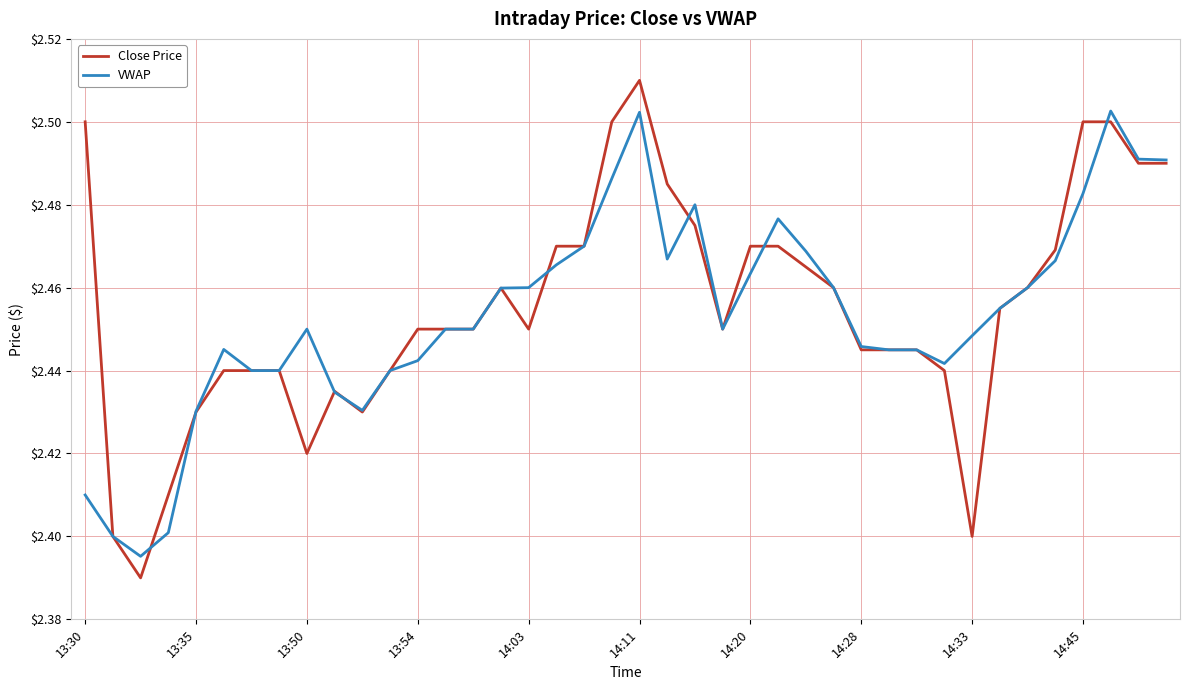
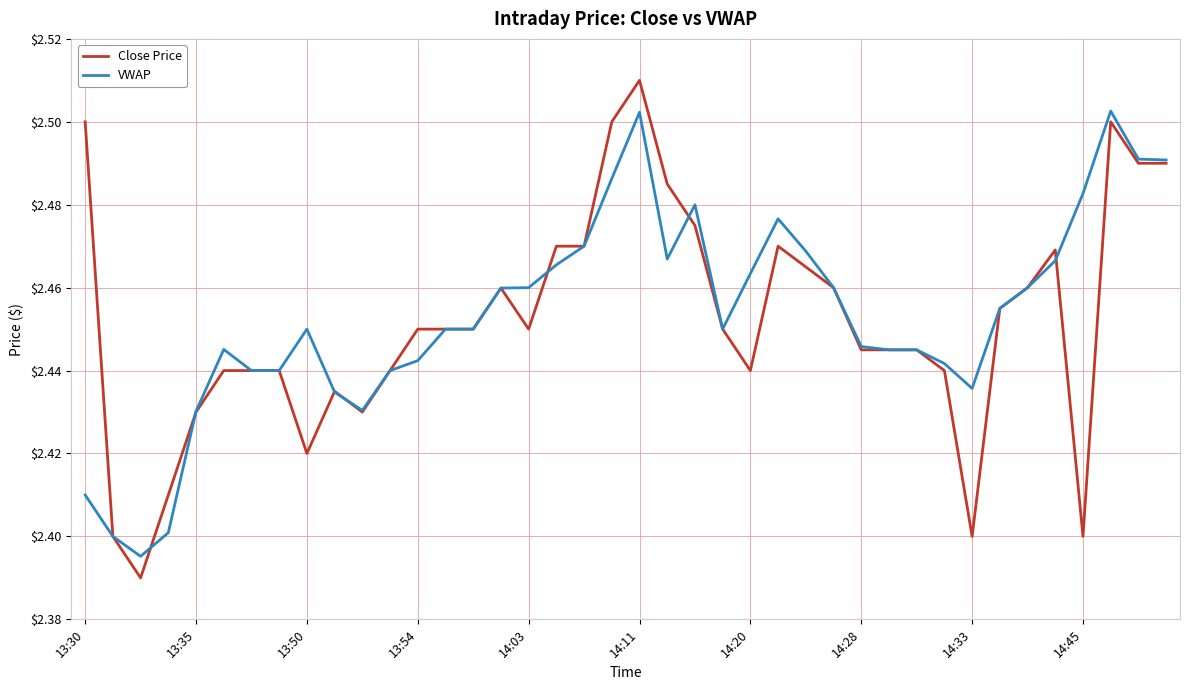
Close Price, 14:20: $2.47 -> $2.44
VWAP, 14:33: $2.448 -> $2.436
Close Price, 14:45: $2.5 -> $2.4
